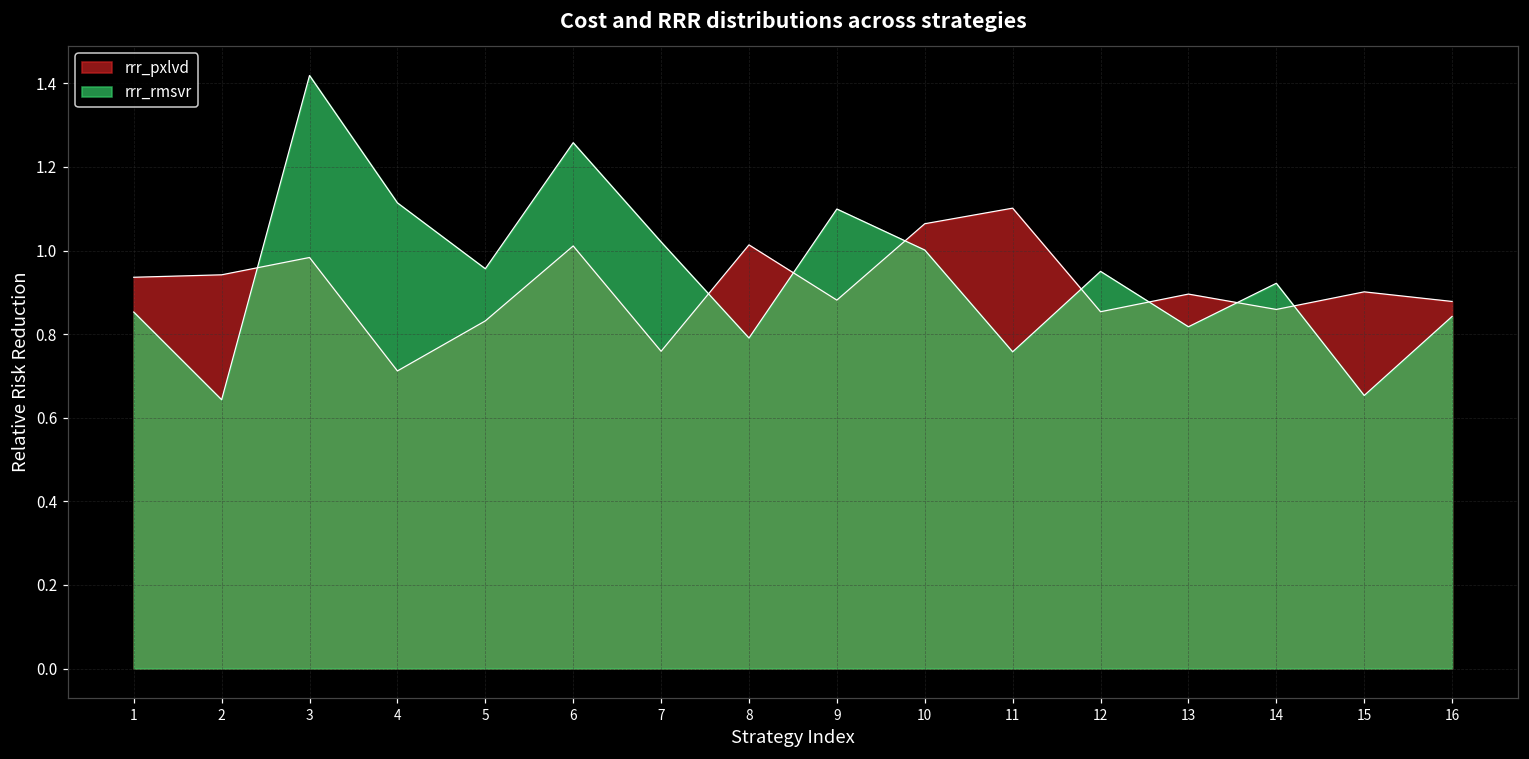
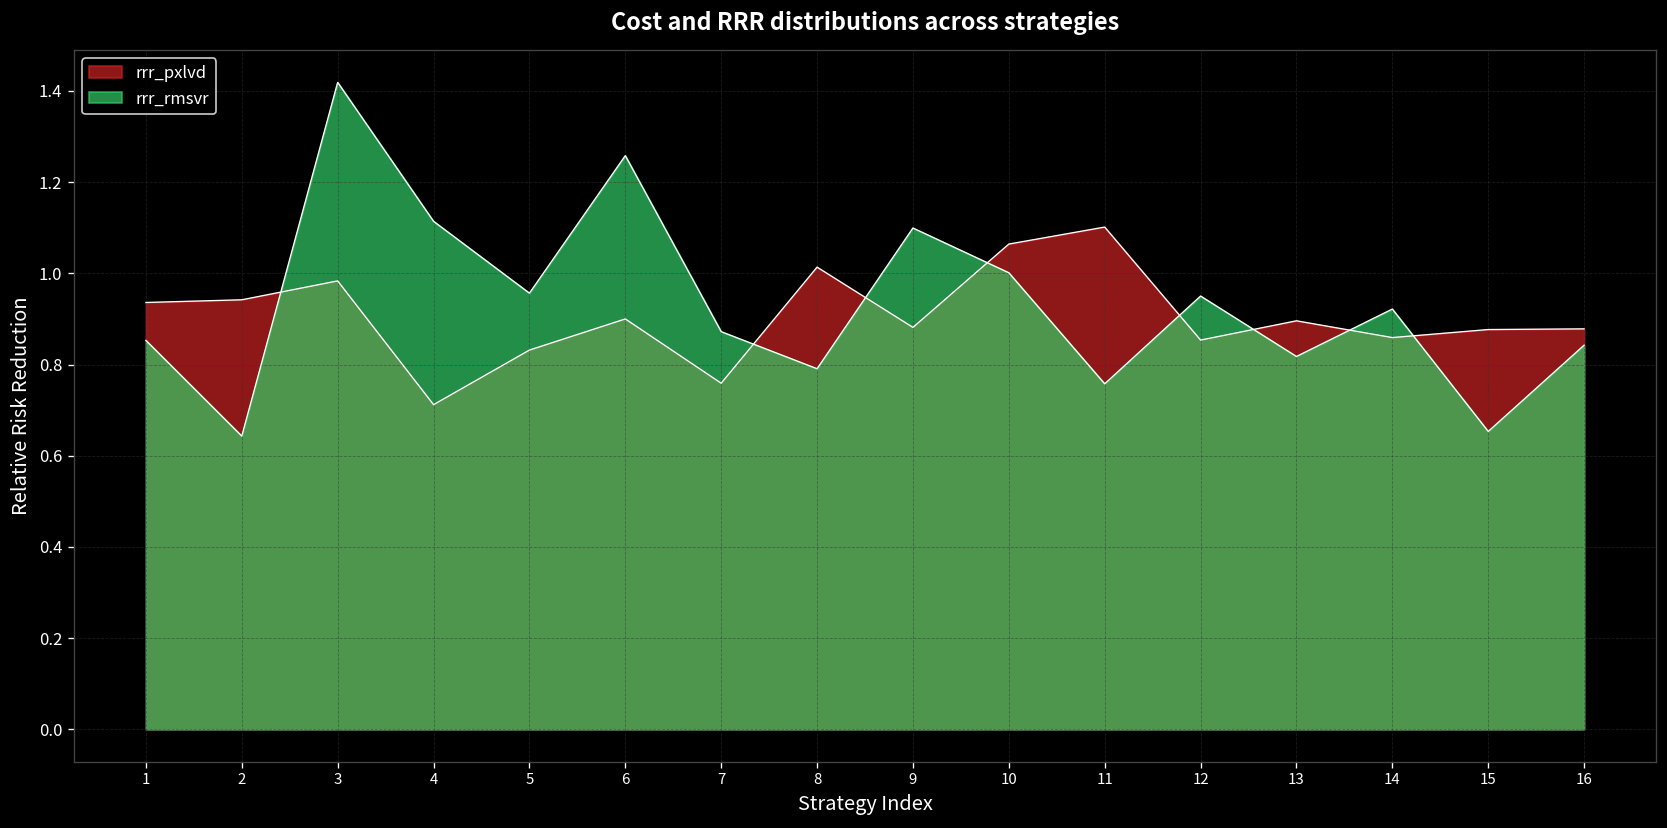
rrr_pxlvd, 6: 1.01 -> 0.90
rrr_rmsvr, 7: 1.02 -> 0.87
rrr_pxlvd, 15: 0.90 -> 0.88
